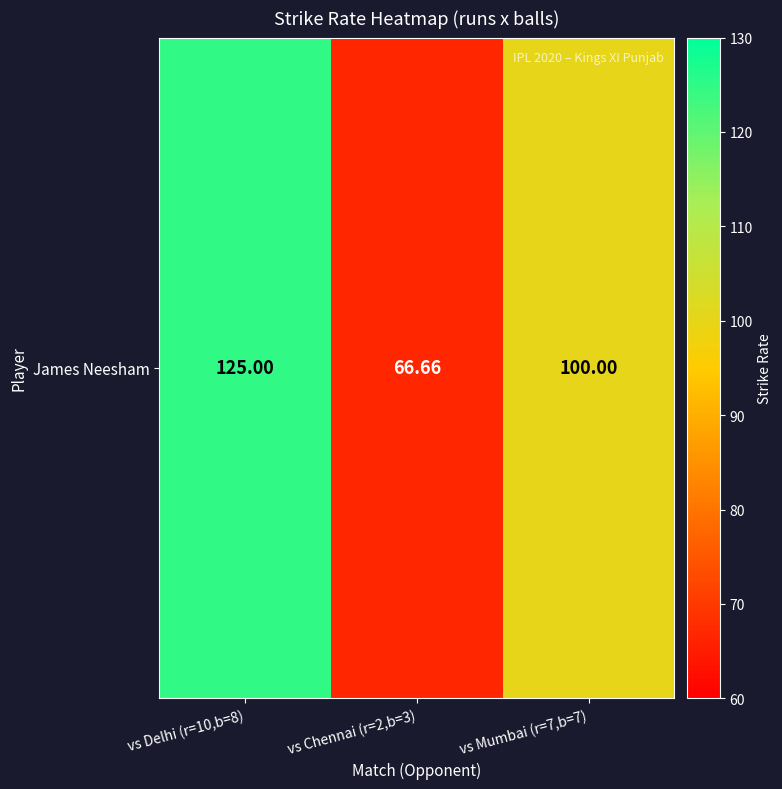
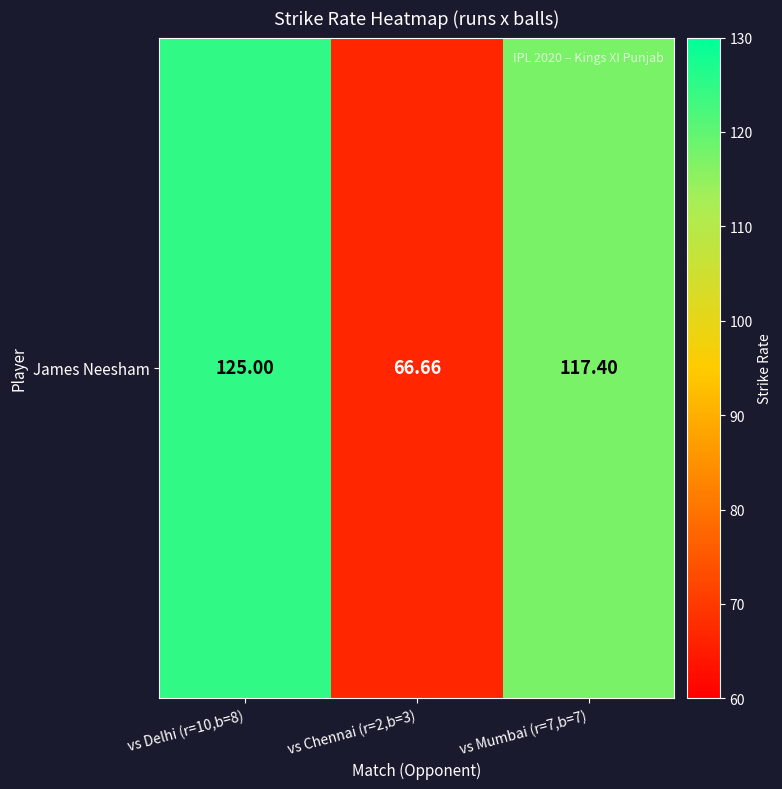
James Neesham, vs Mumbai (r=7,b=7): 100.00 -> 117.40
